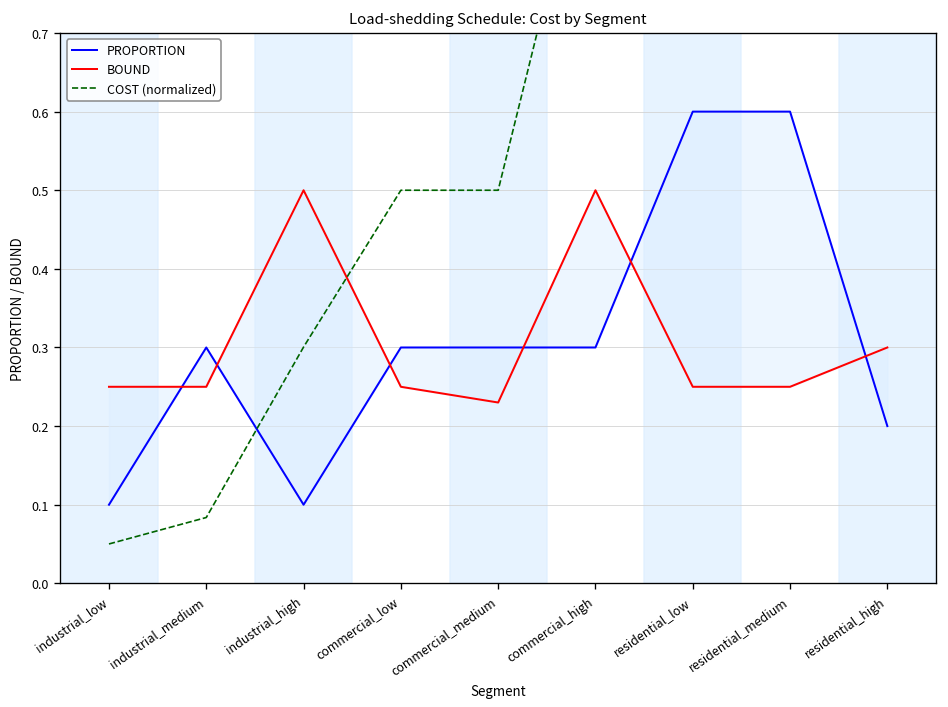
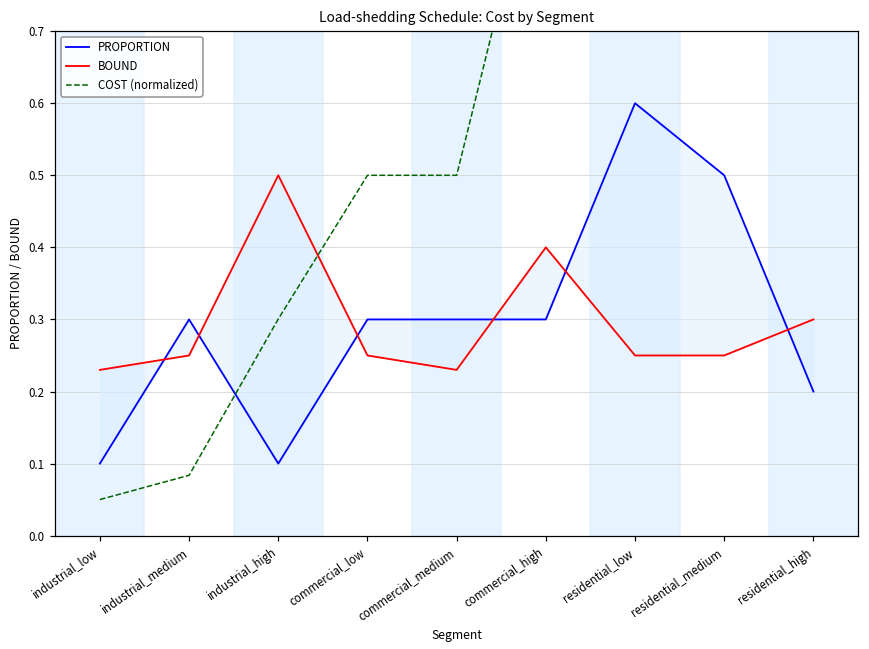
BOUND, industrial_low: 0.25 -> 0.23
BOUND, commercial_high: 0.5 -> 0.4
PROPORTION, residential_medium: 0.6 -> 0.5
